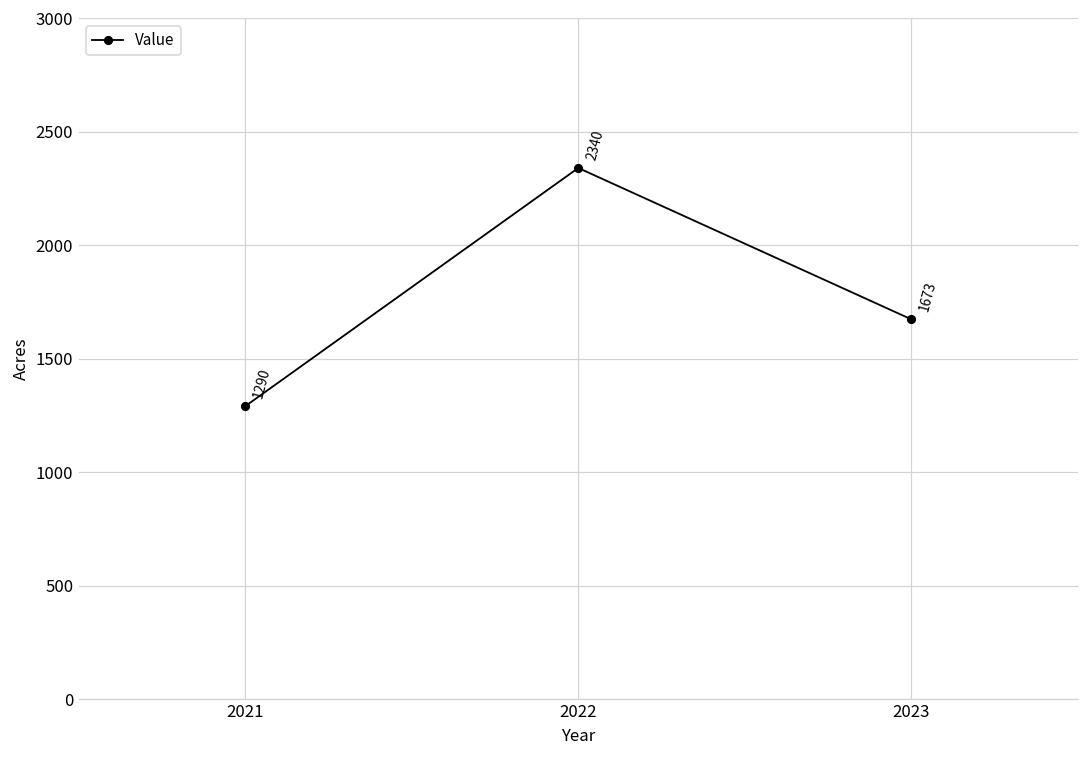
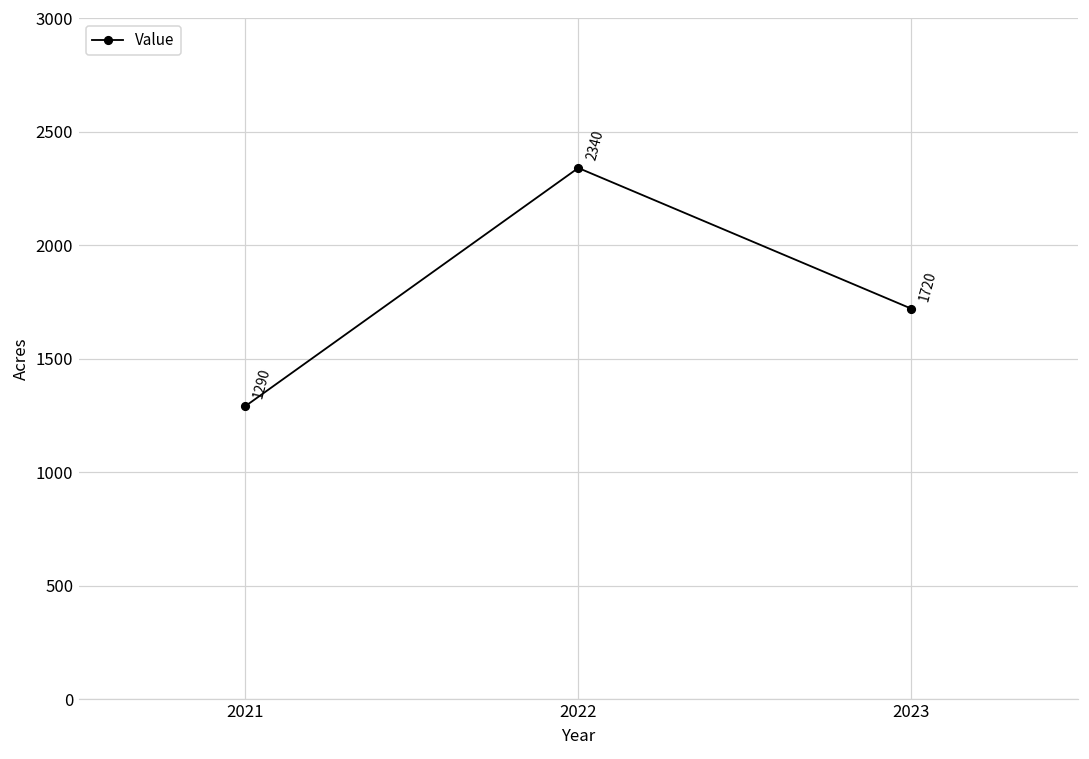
2023: 1673 -> 1720
